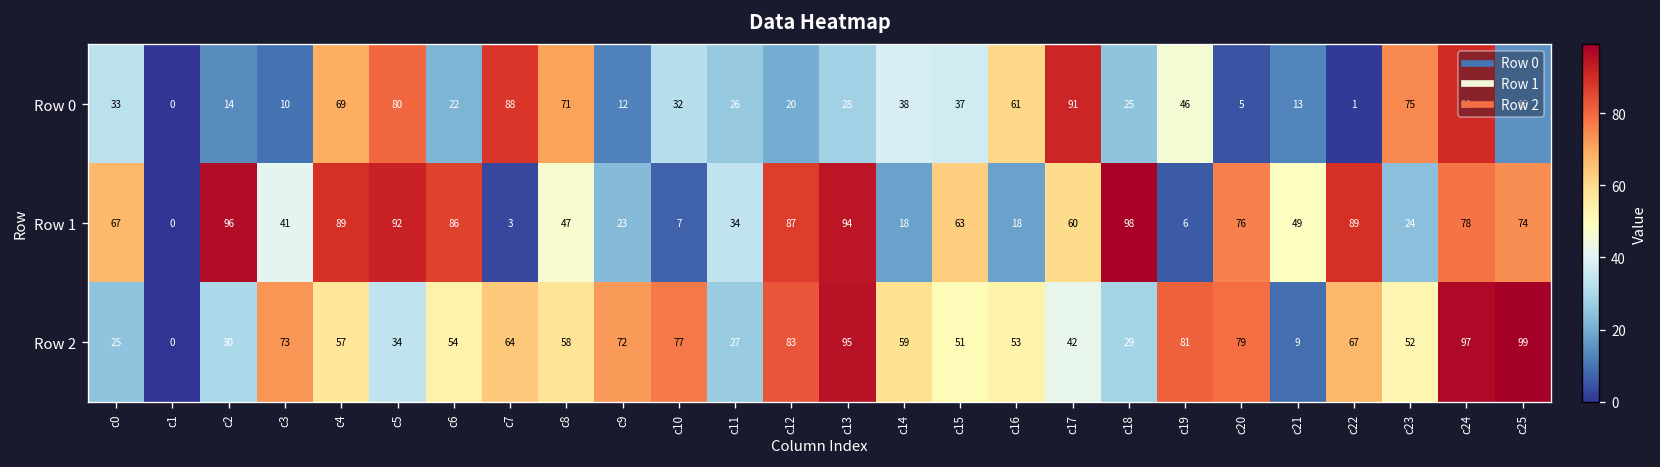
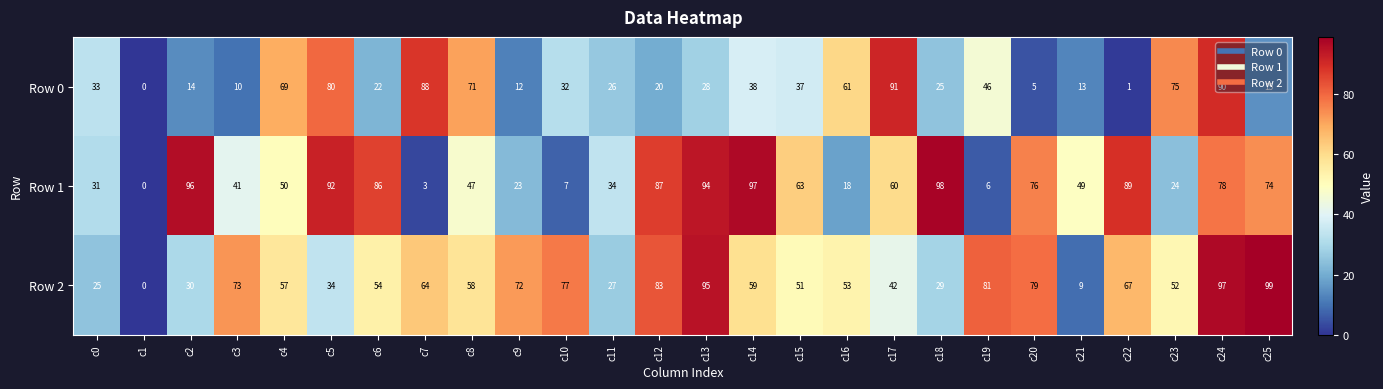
Row 1, c0: 67 -> 31
Row 1, c4: 89 -> 50
Row 1, c14: 18 -> 97
